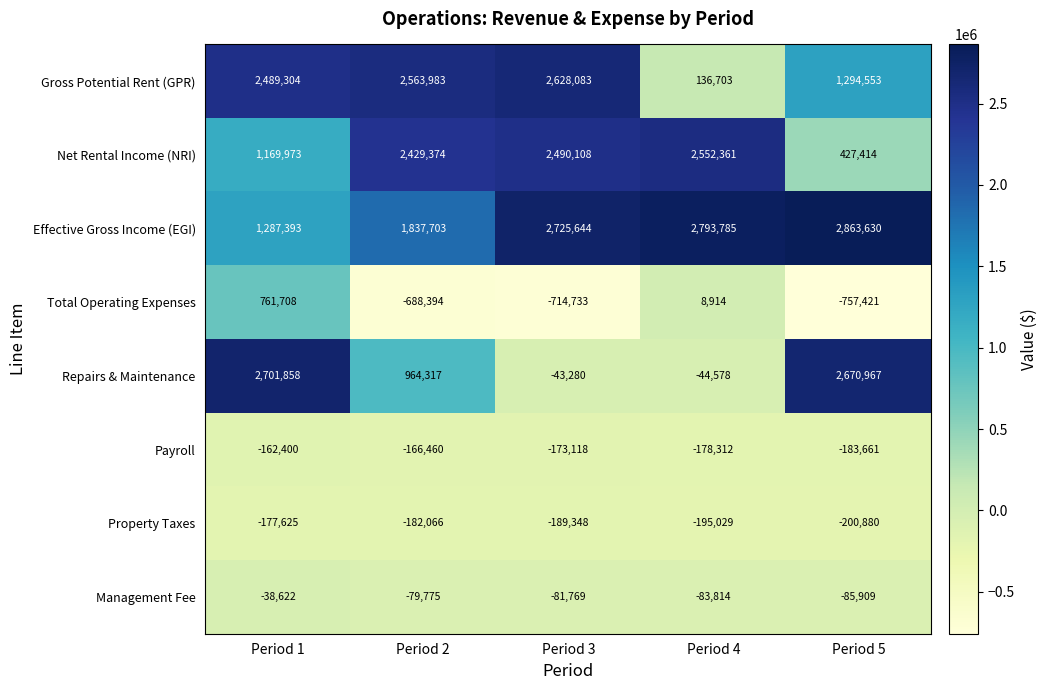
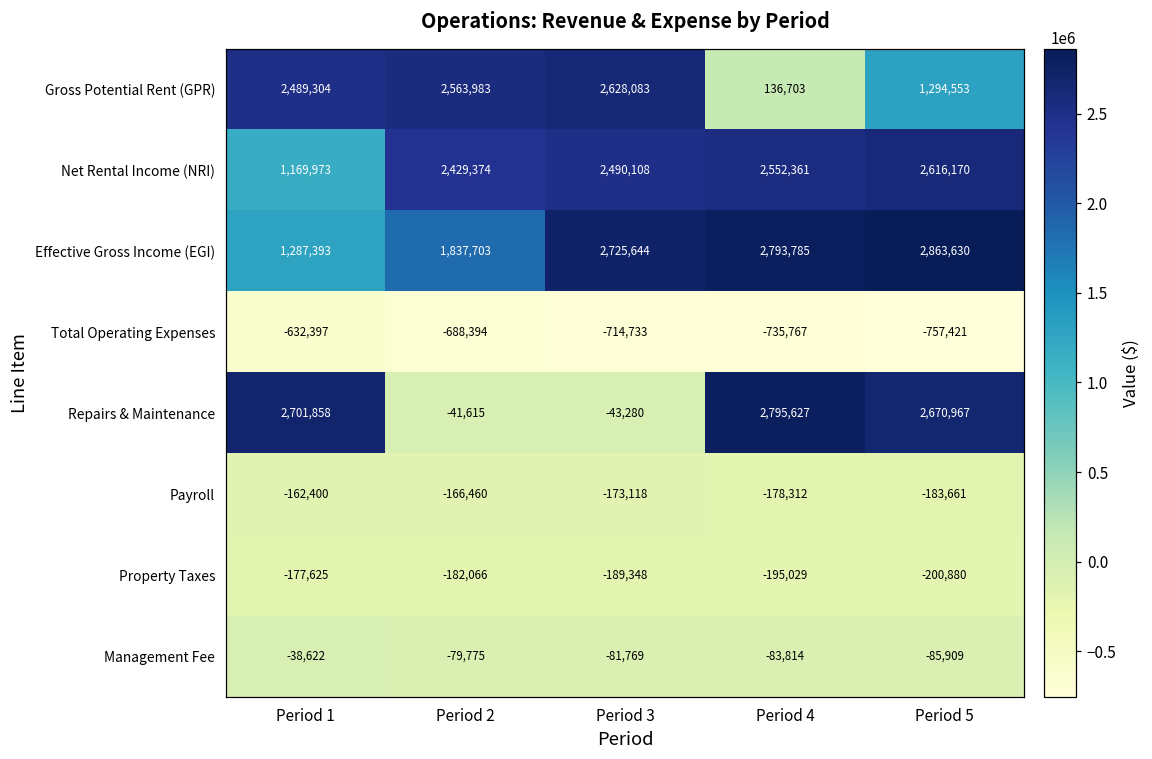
Net Rental Income (NRI), Period 5: 427,414 -> 2,616,170
Total Operating Expenses, Period 1: 761,708 -> -632,397
Total Operating Expenses, Period 4: 8,914 -> -735,767
Repairs & Maintenance, Period 2: 964,317 -> -41,615
Repairs & Maintenance, Period 4: -44,578 -> 2,795,627
